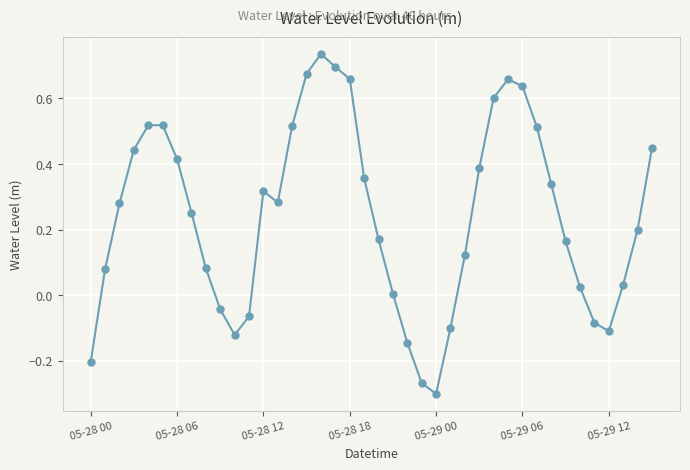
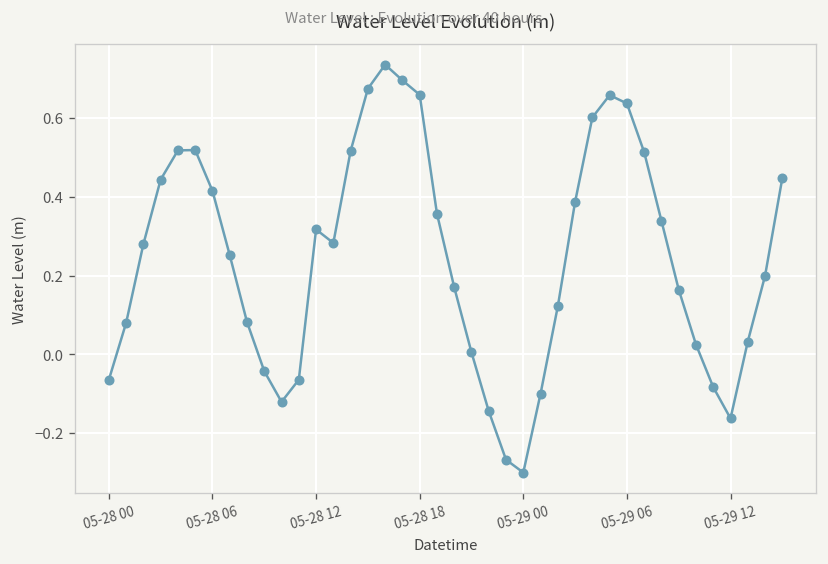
05-28 00: -0.20 -> -0.06
05-29 12: -0.11 -> -0.16
